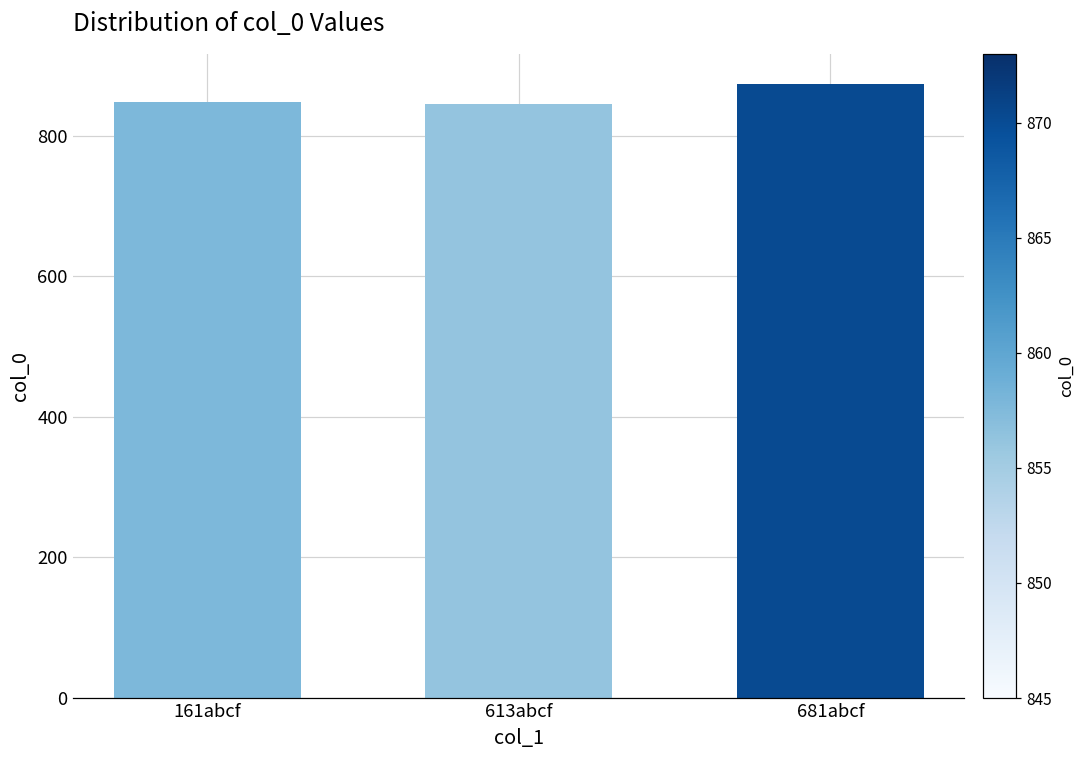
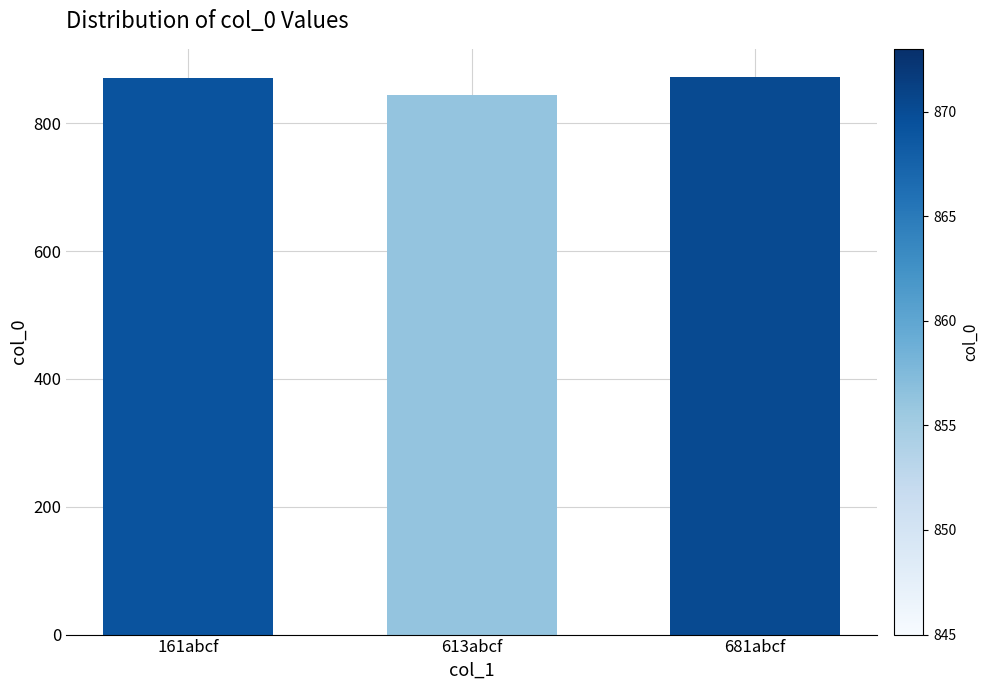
161abcf: 850 -> 870
